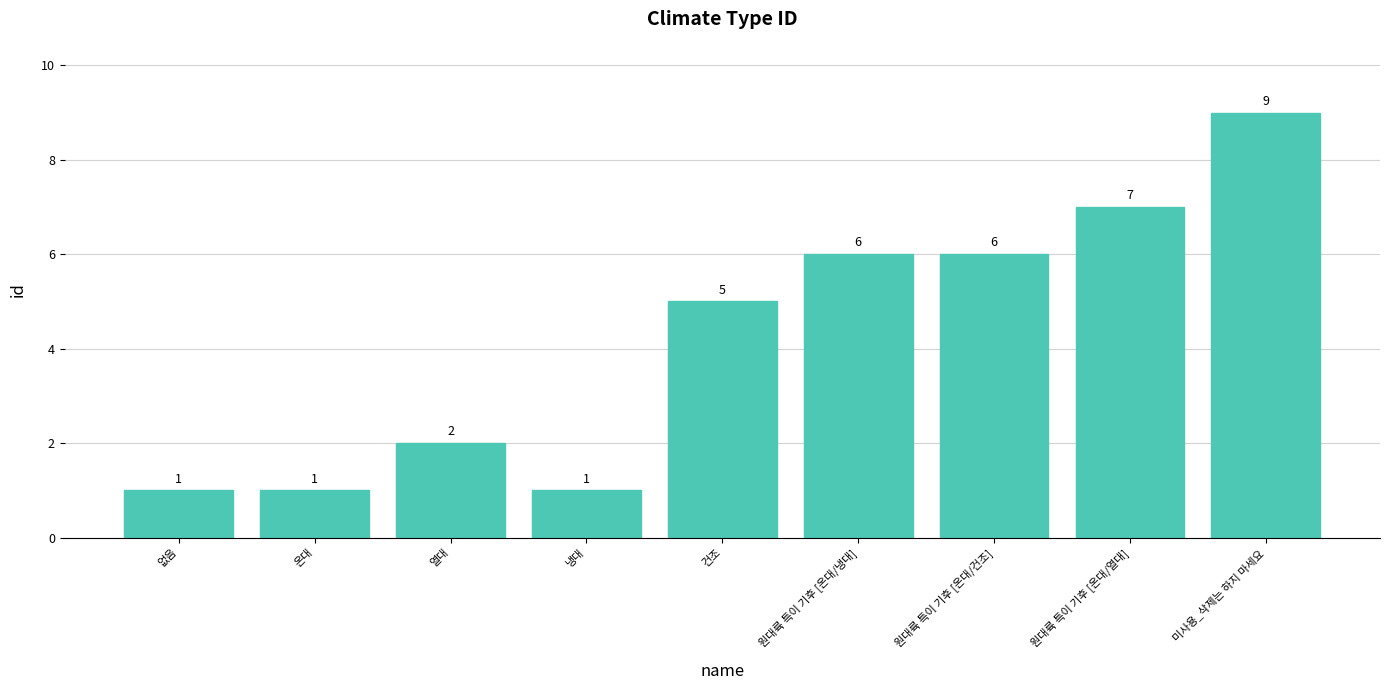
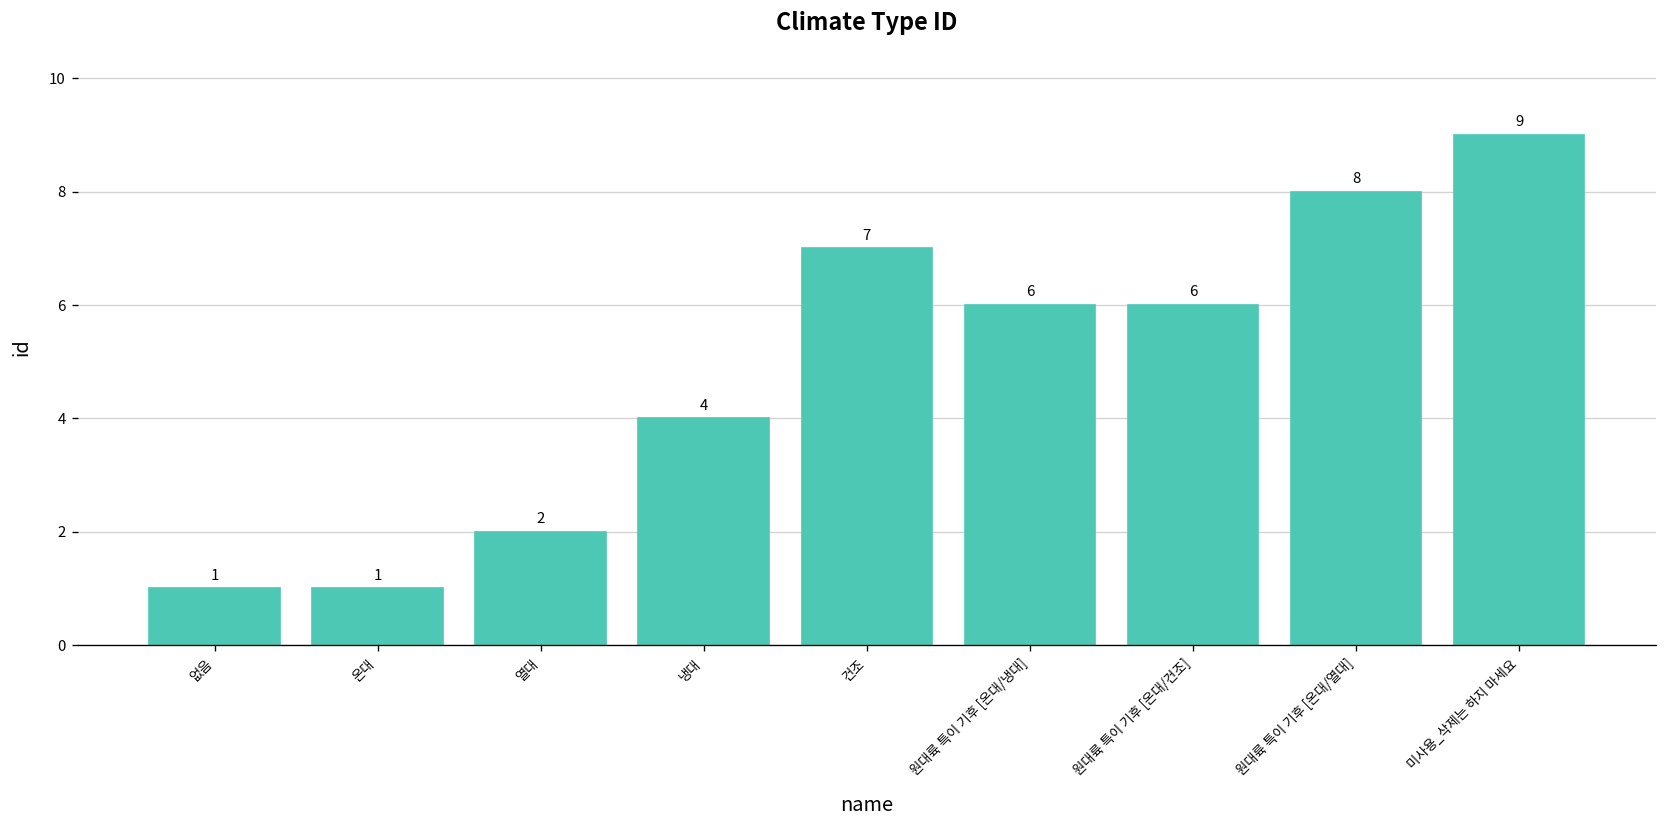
냉대: 1 -> 4
건조: 5 -> 7
원대륙 특이 기후 [온대/열대]: 7 -> 8
